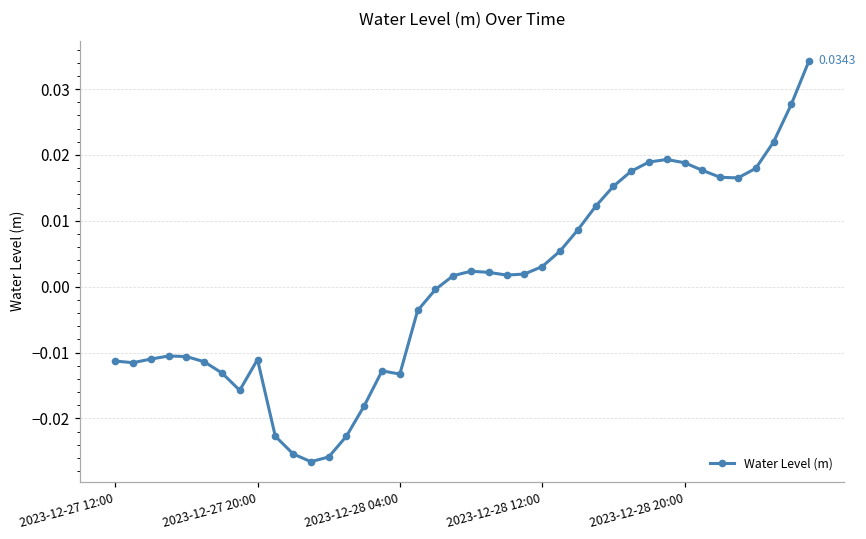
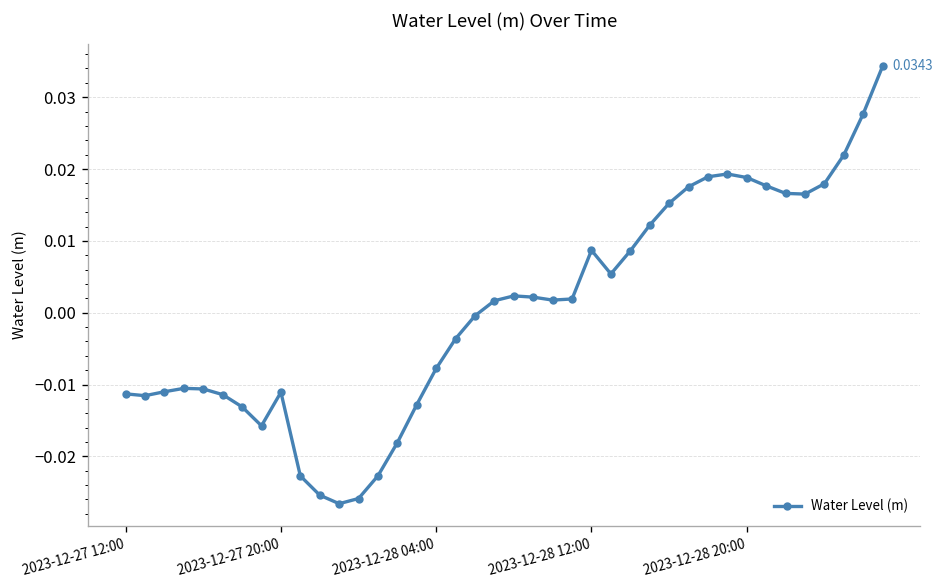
2023-12-28 04:00: -0.013 -> -0.008
2023-12-28 12:00: 0.003 -> 0.009
